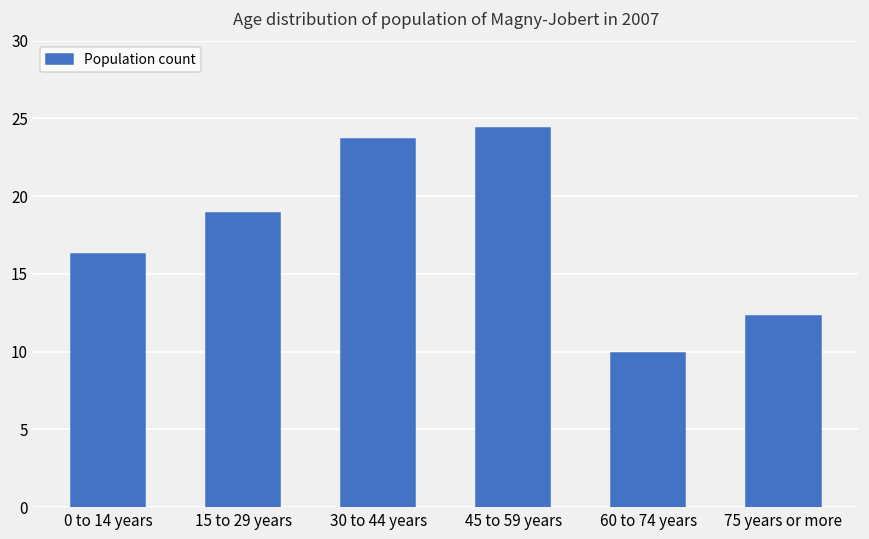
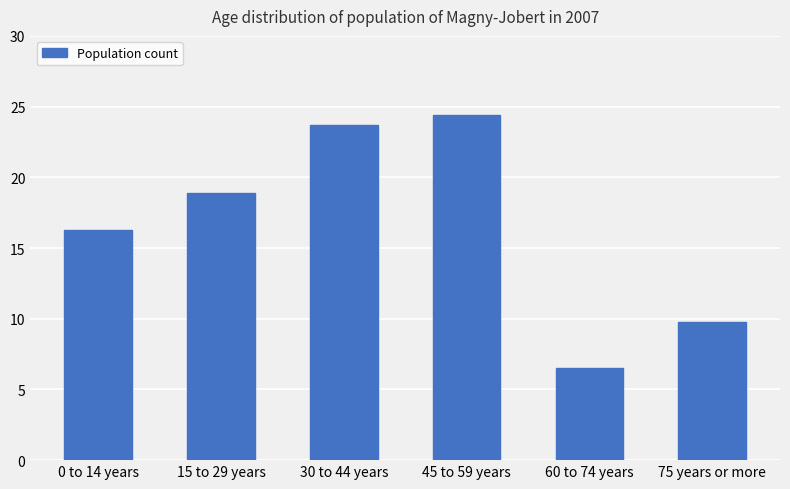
60 to 74 years: 9.9 -> 6.5
75 years or more: 12.3 -> 9.8
